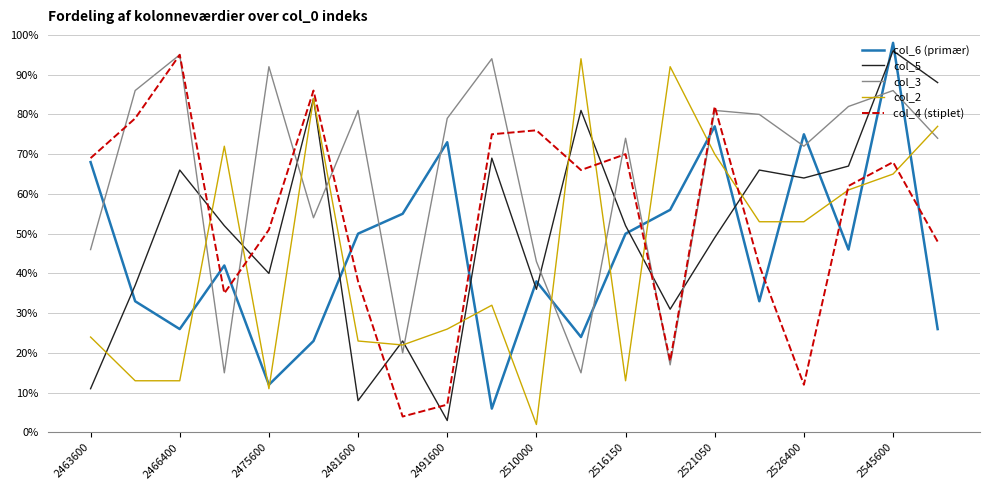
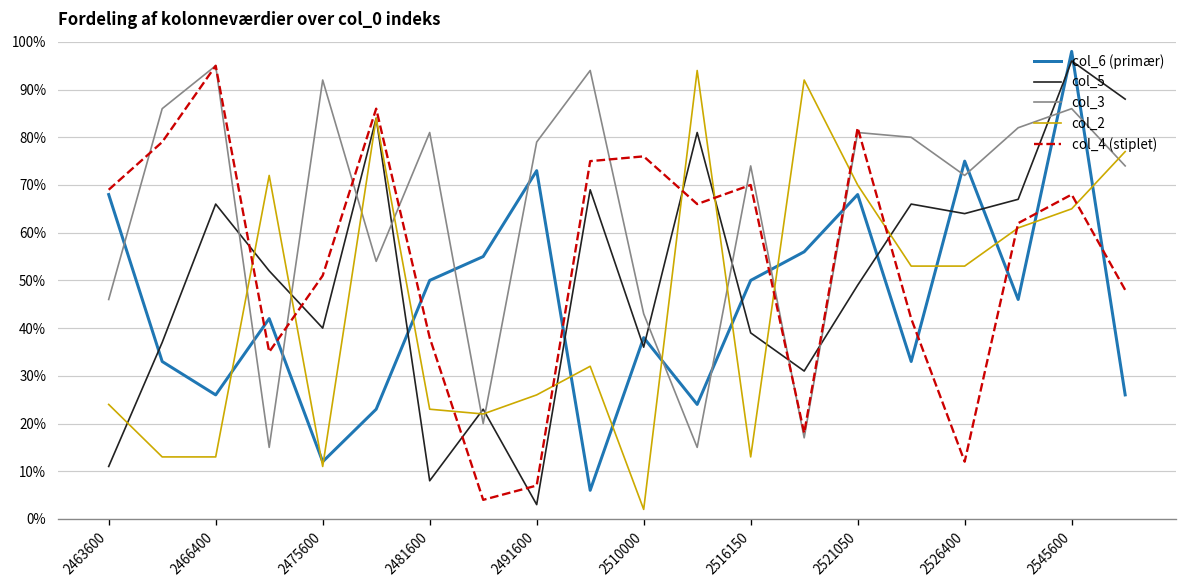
col_5, 2516150: 52% -> 39%
col_6 (primær), 2521050: 77% -> 68%
